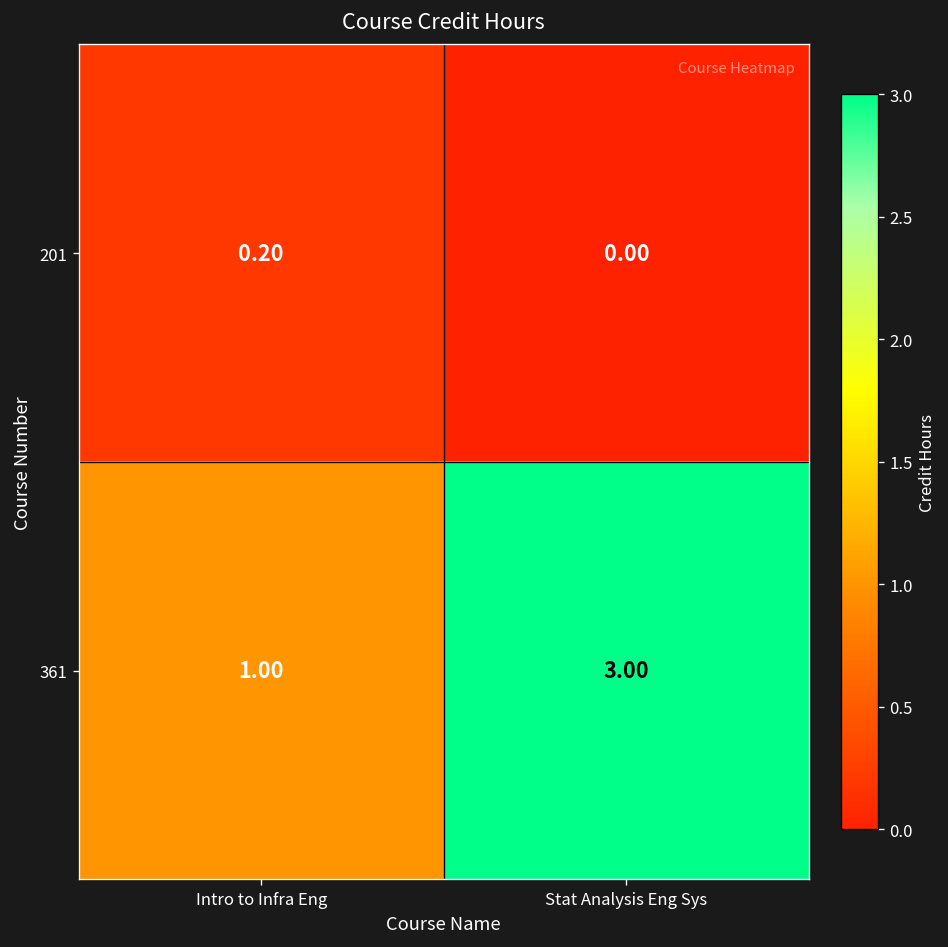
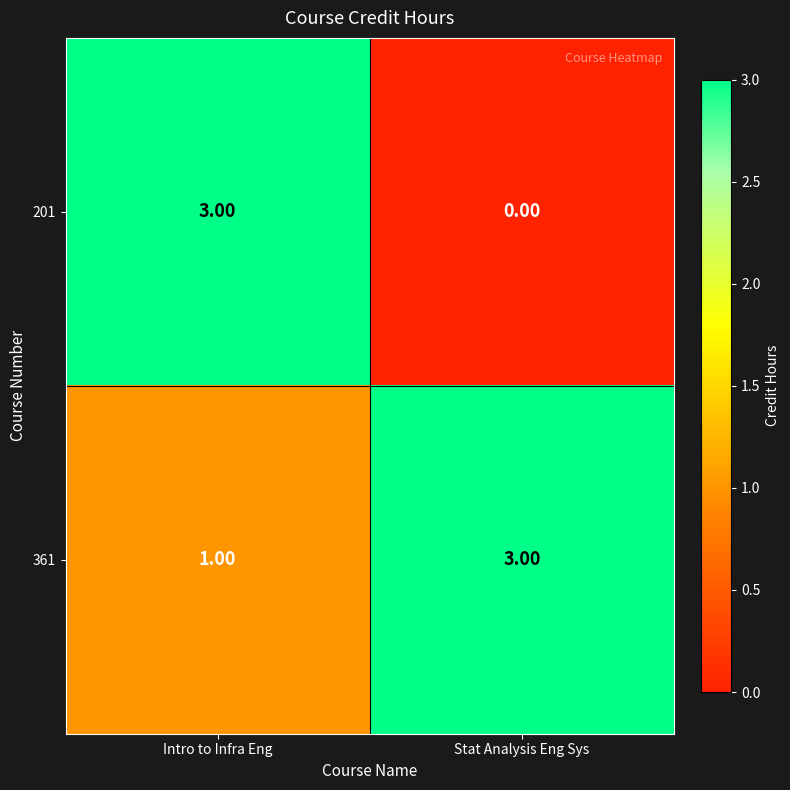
201, Intro to Infra Eng: 0.20 -> 3.00
